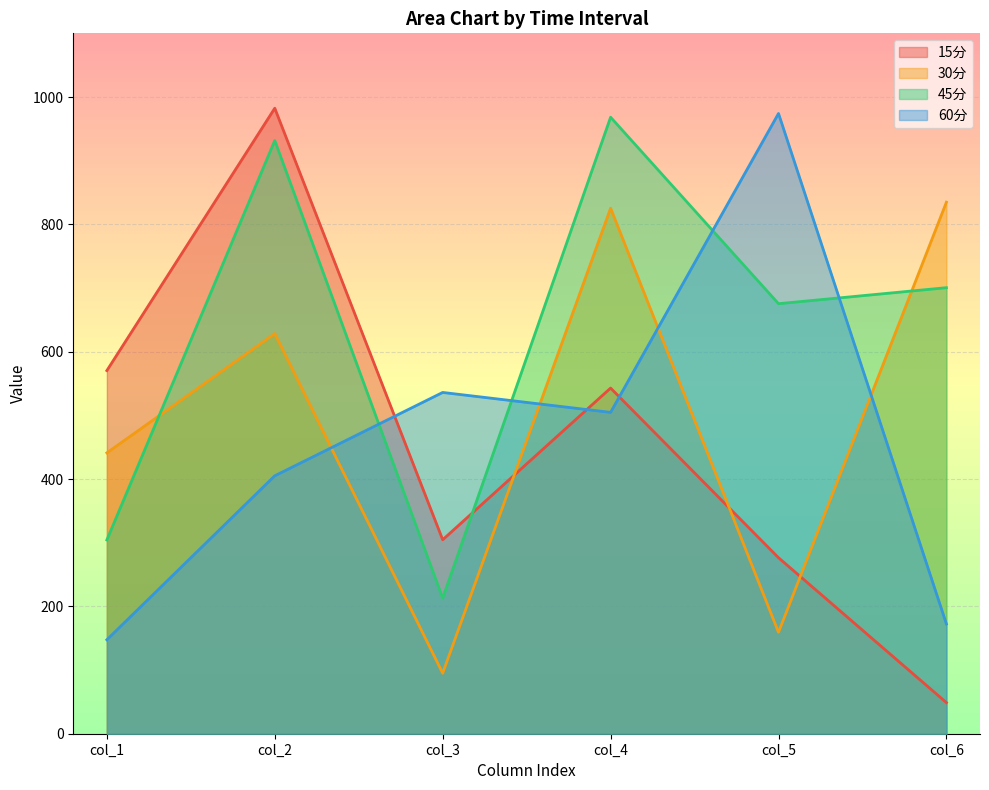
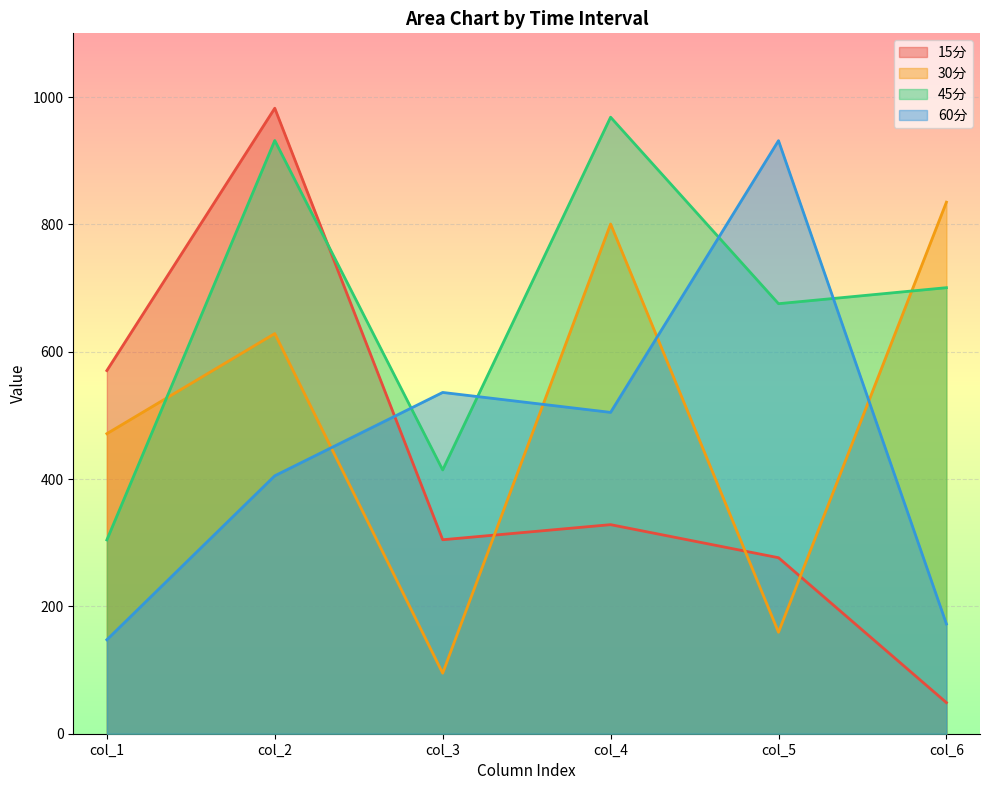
30分, col_1: 440 -> 470
45分, col_3: 210 -> 410
15分, col_4: 540 -> 330
30分, col_4: 830 -> 800
60分, col_5: 970 -> 930
